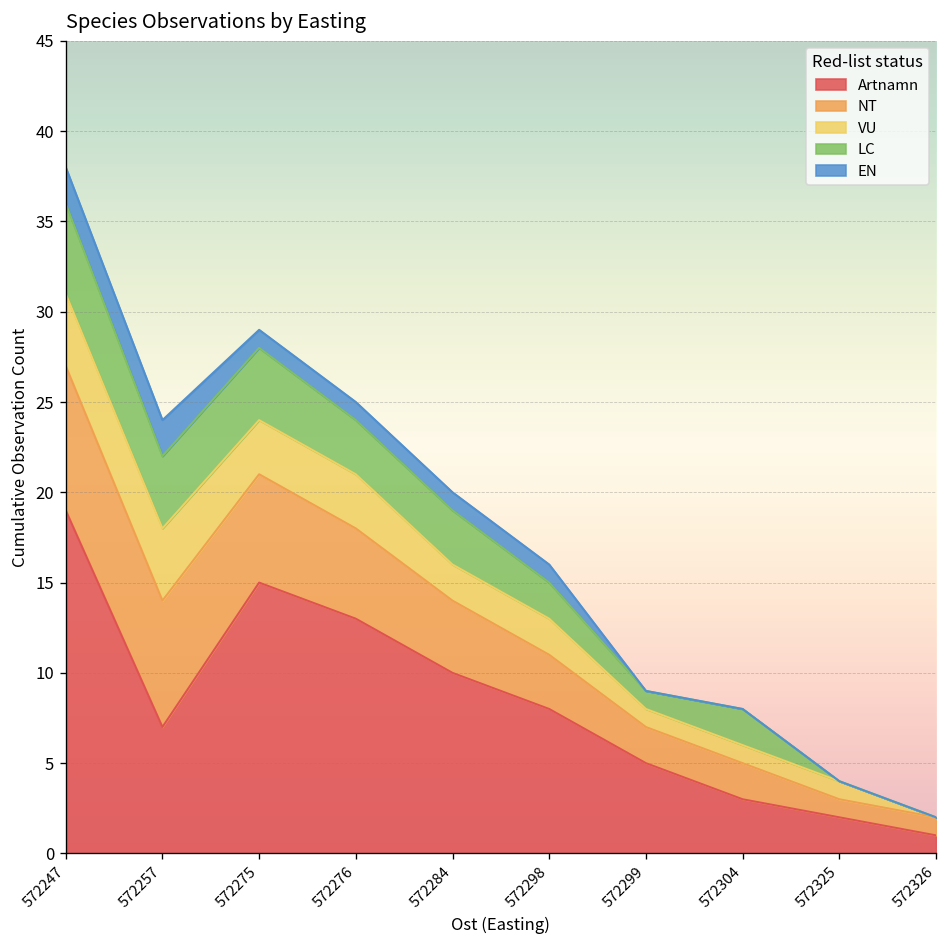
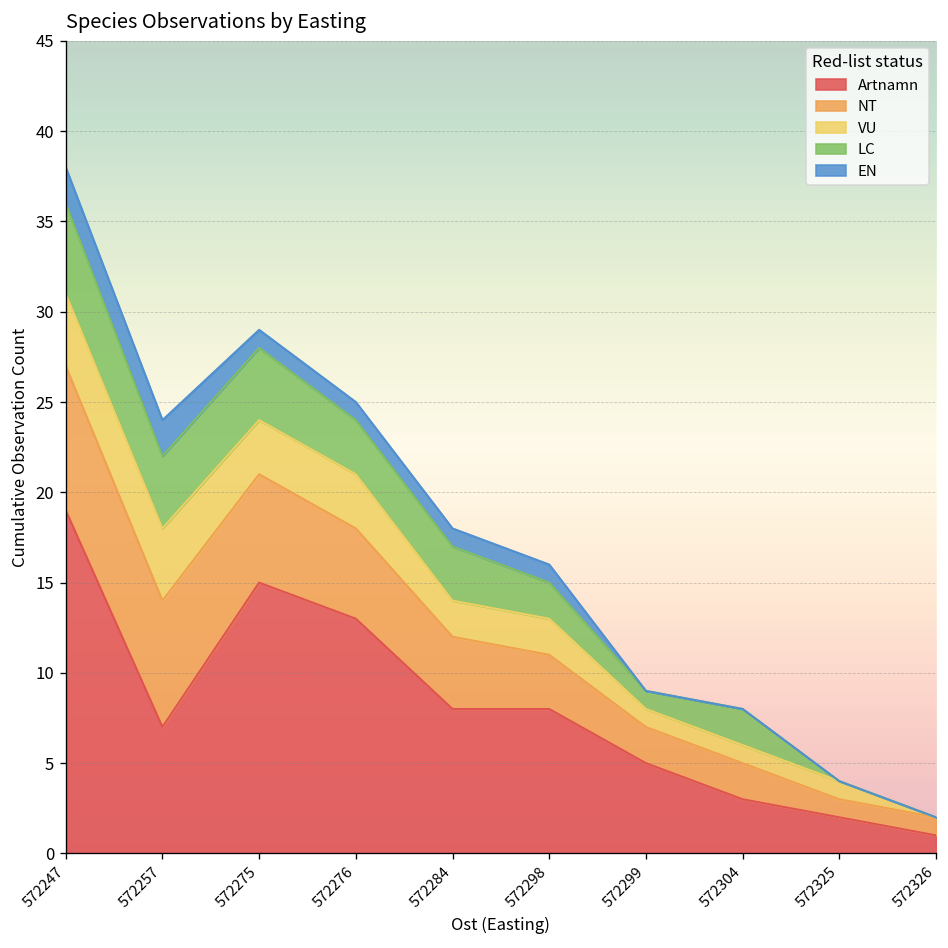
Artnamn, 572284: 10 -> 8
